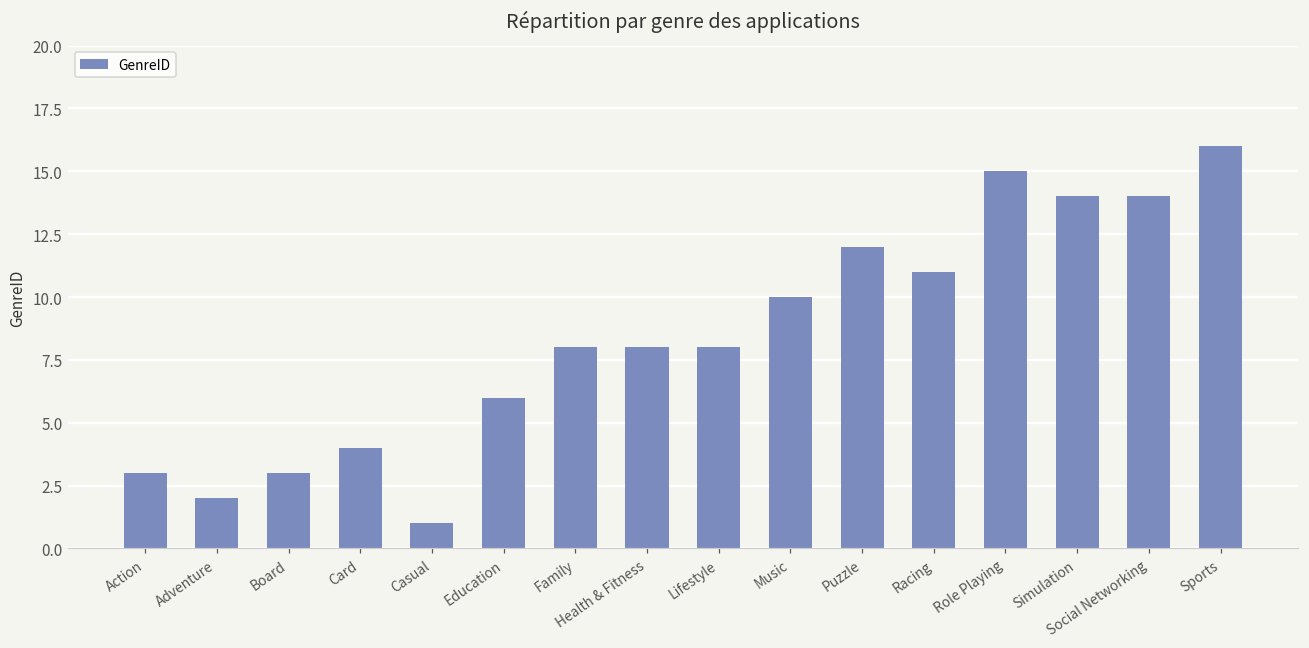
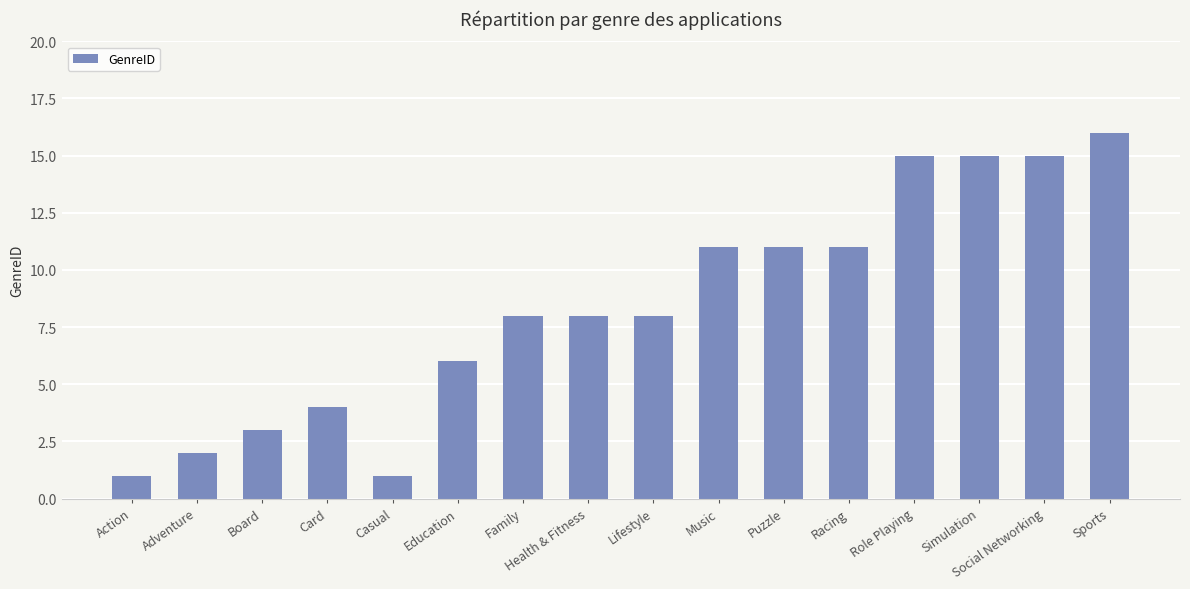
Action: 3 -> 1
Music: 10 -> 11
Puzzle: 12 -> 11
Simulation: 14 -> 15
Social Networking: 14 -> 15
